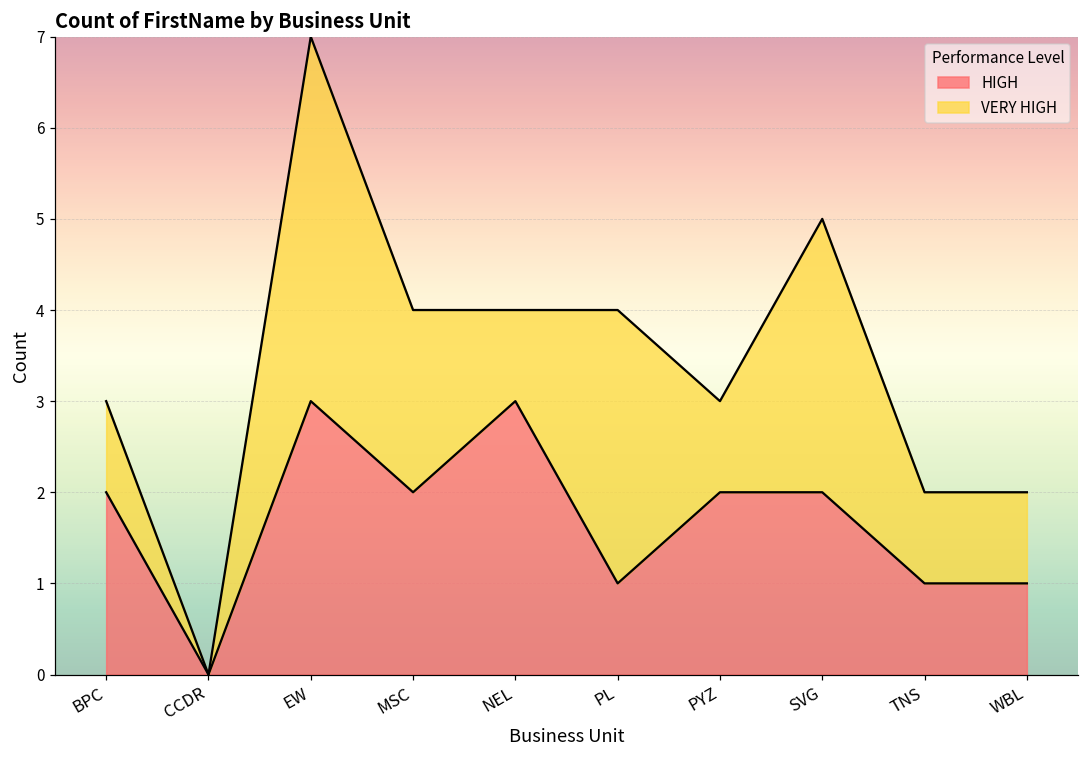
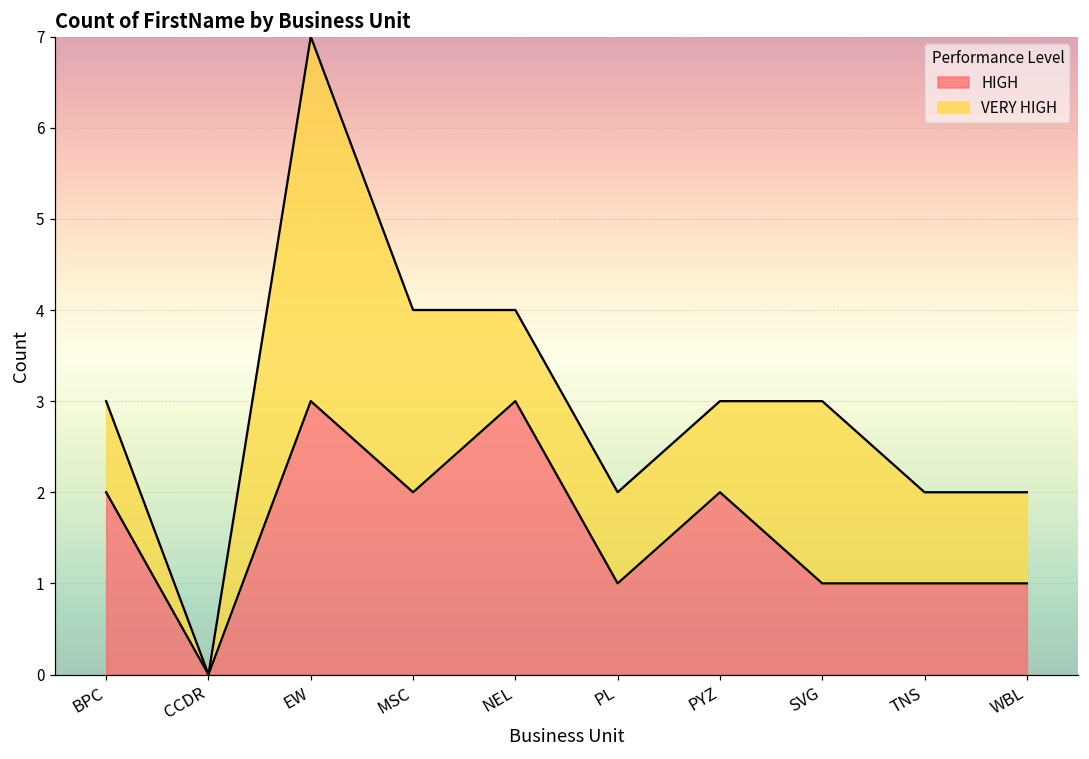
VERY HIGH, PL: 3 -> 1
HIGH, SVG: 2 -> 1
VERY HIGH, SVG: 3 -> 2
